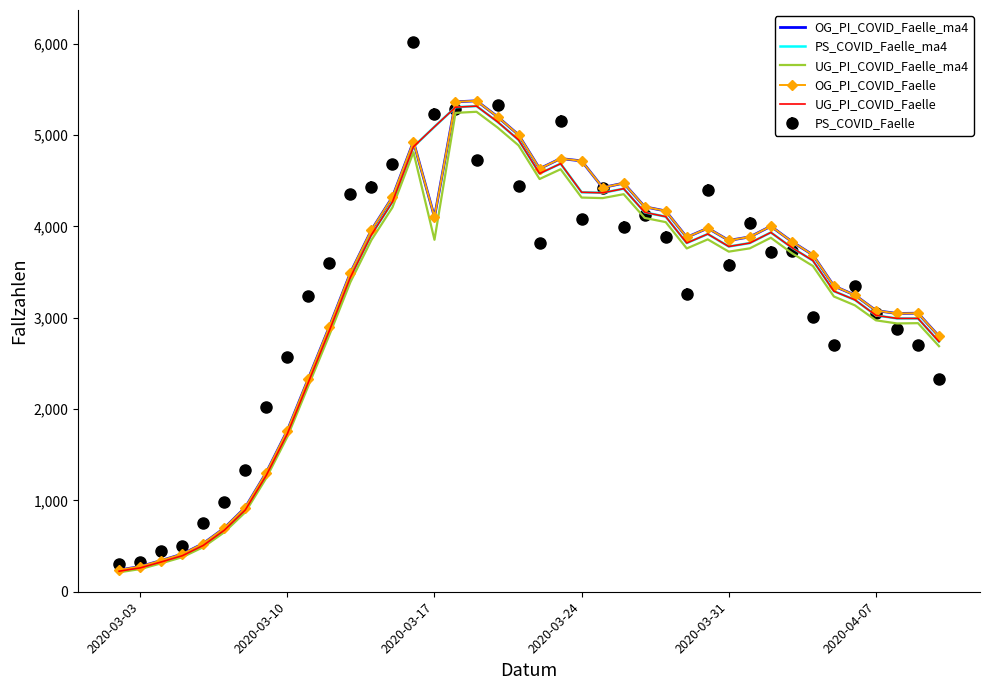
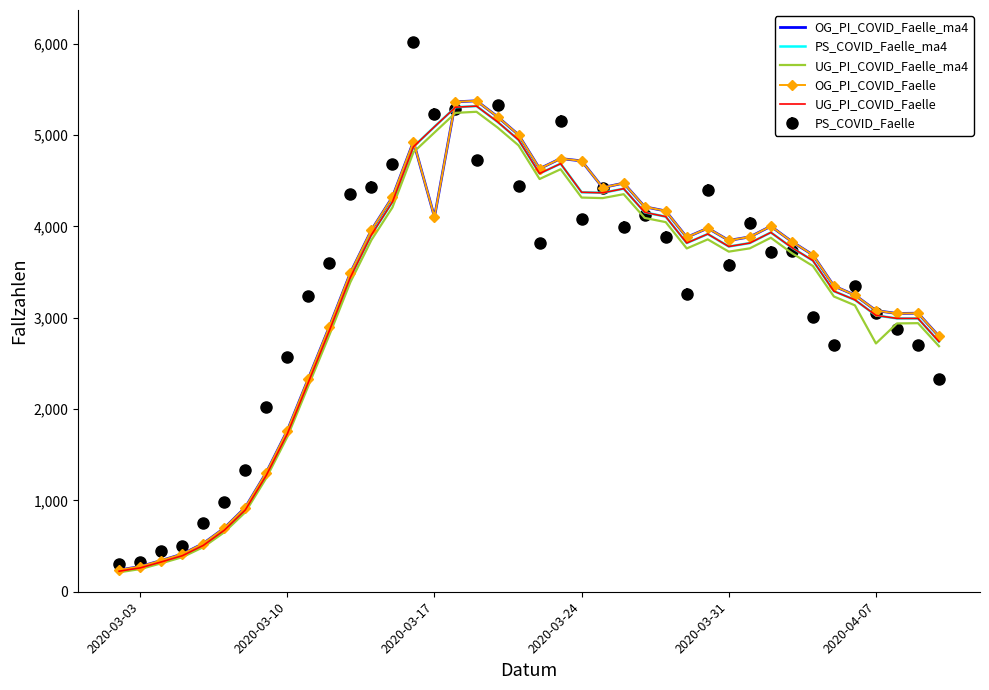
UG_PI_COVID_Faelle_ma4, 2020-03-17: 3,900 -> 5,000
UG_PI_COVID_Faelle_ma4, 2020-04-07: 3,000 -> 2,700
